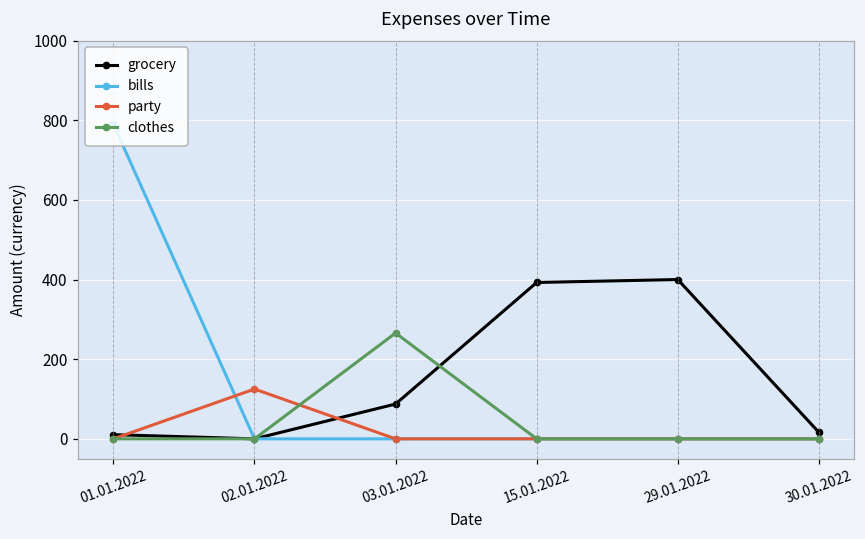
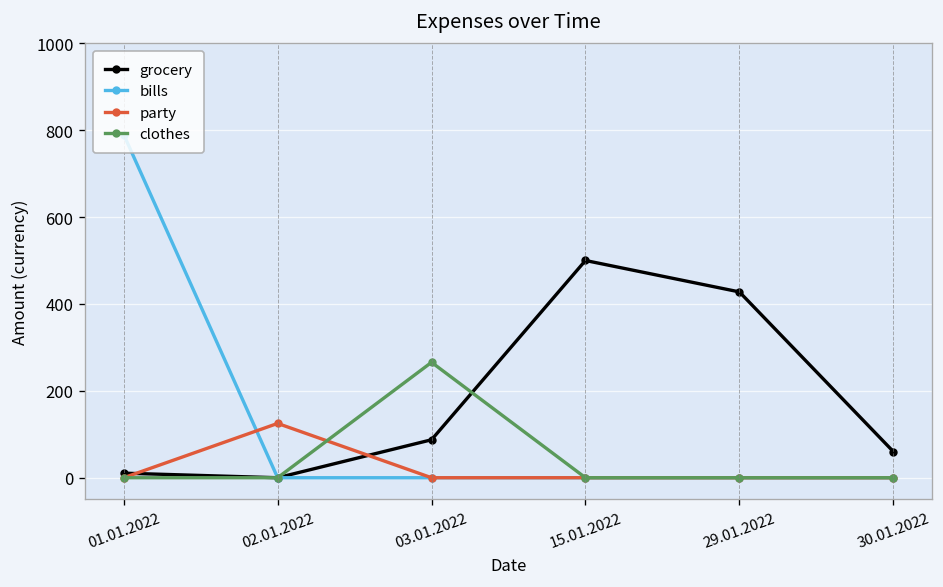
grocery, 15.01.2022: 390 -> 500
grocery, 29.01.2022: 400 -> 430
grocery, 30.01.2022: 20 -> 60
